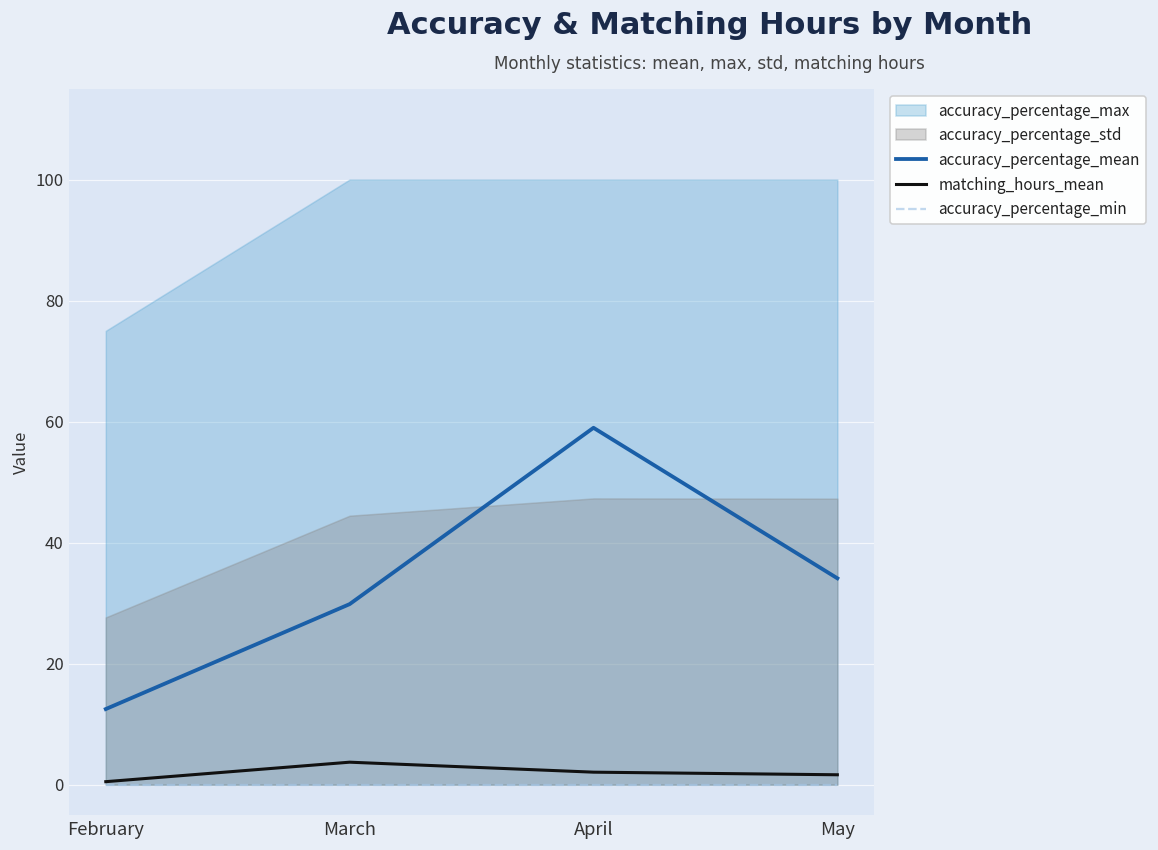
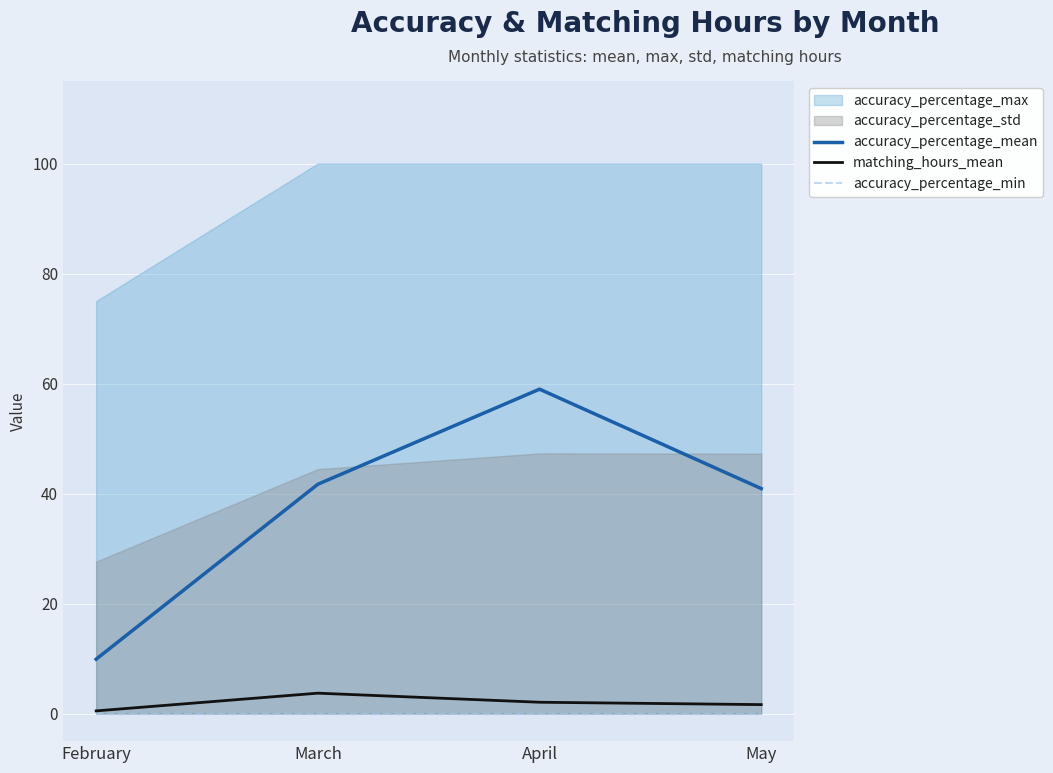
accuracy_percentage_mean, February: 13 -> 10
accuracy_percentage_mean, March: 30 -> 42
accuracy_percentage_mean, May: 34 -> 41
